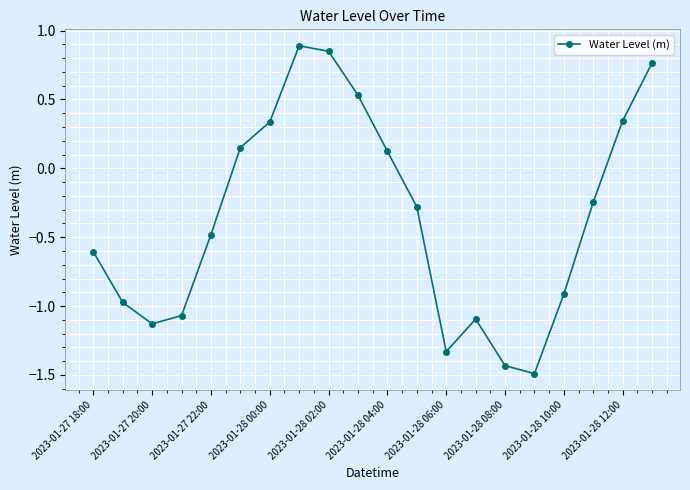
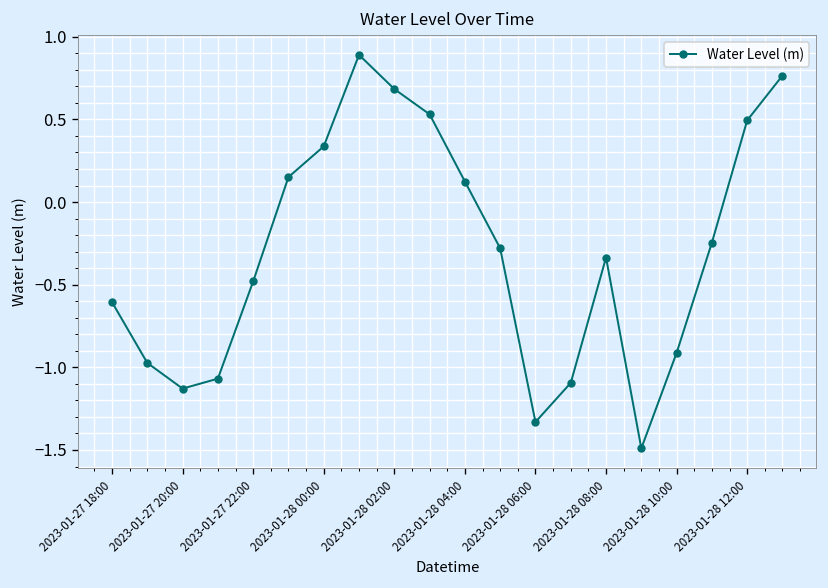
2023-01-28 02:00: 0.85 -> 0.68
2023-01-28 08:00: -1.43 -> -0.34
2023-01-28 12:00: 0.35 -> 0.49
